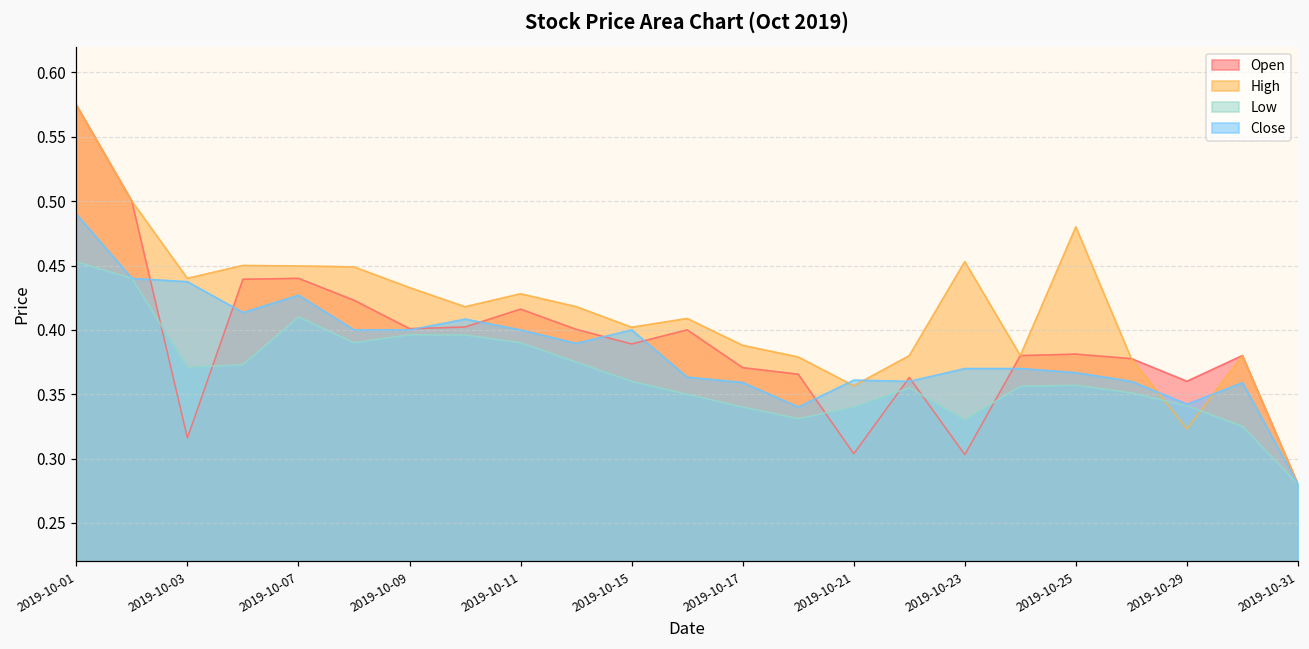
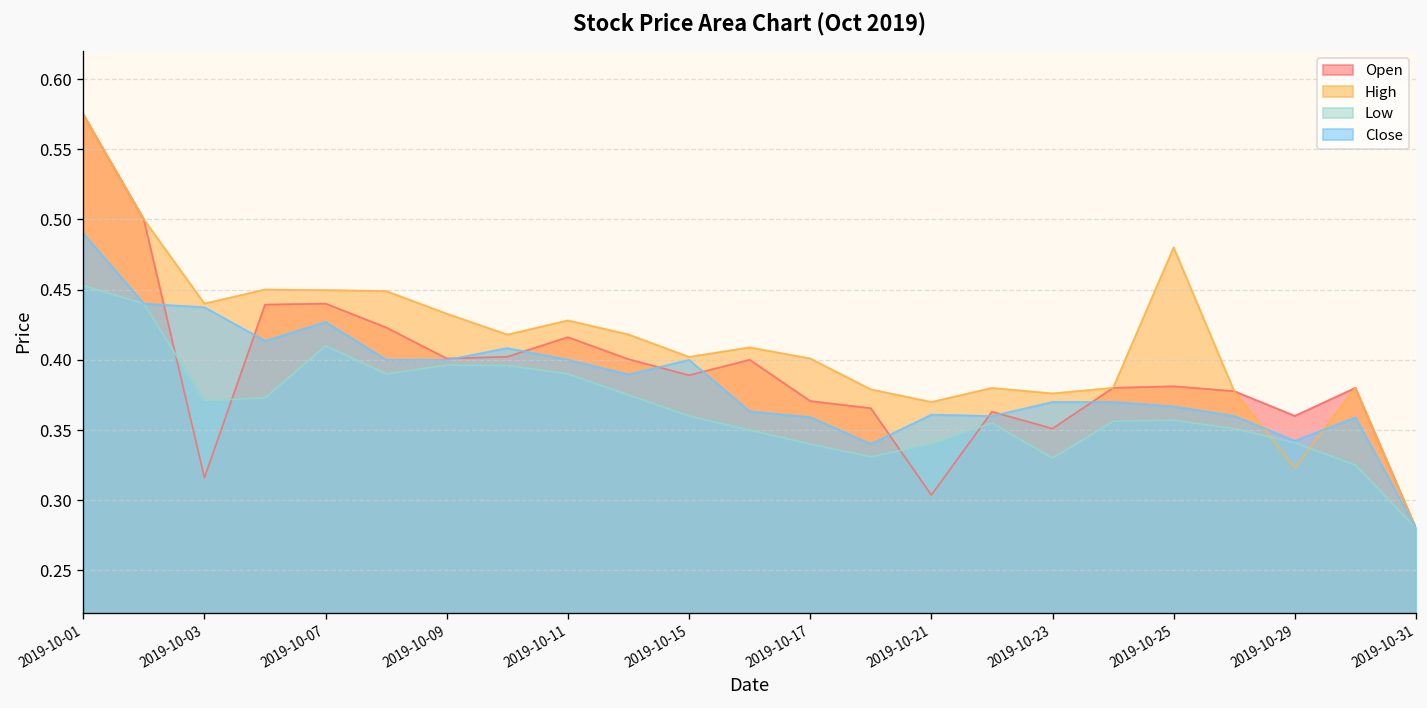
High, 2019-10-17: 0.388 -> 0.401
High, 2019-10-21: 0.357 -> 0.370
Open, 2019-10-23: 0.303 -> 0.351
High, 2019-10-23: 0.453 -> 0.376
